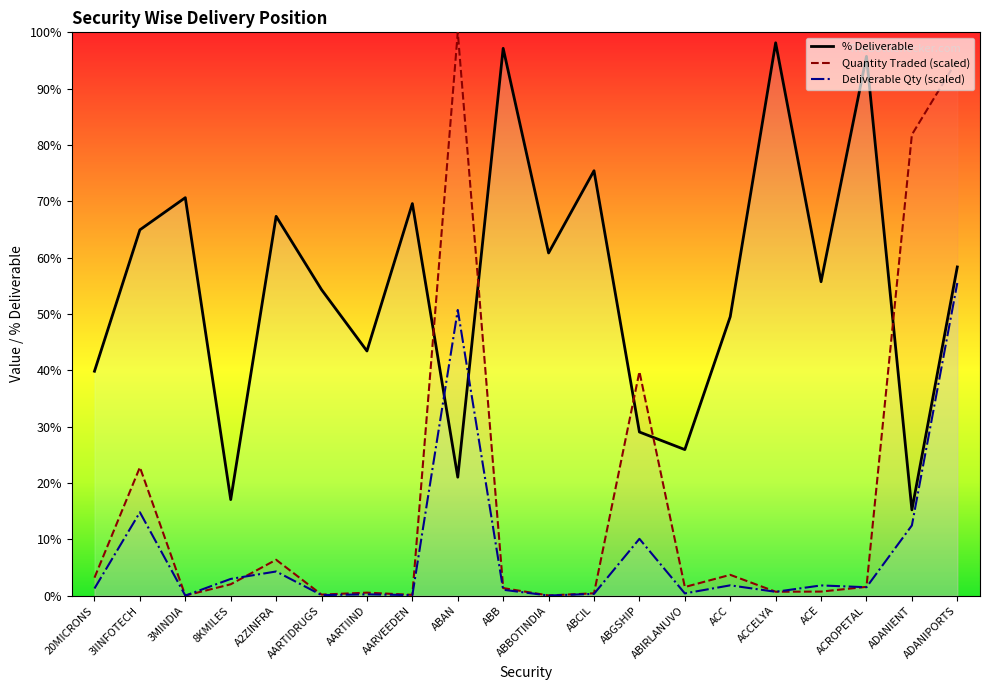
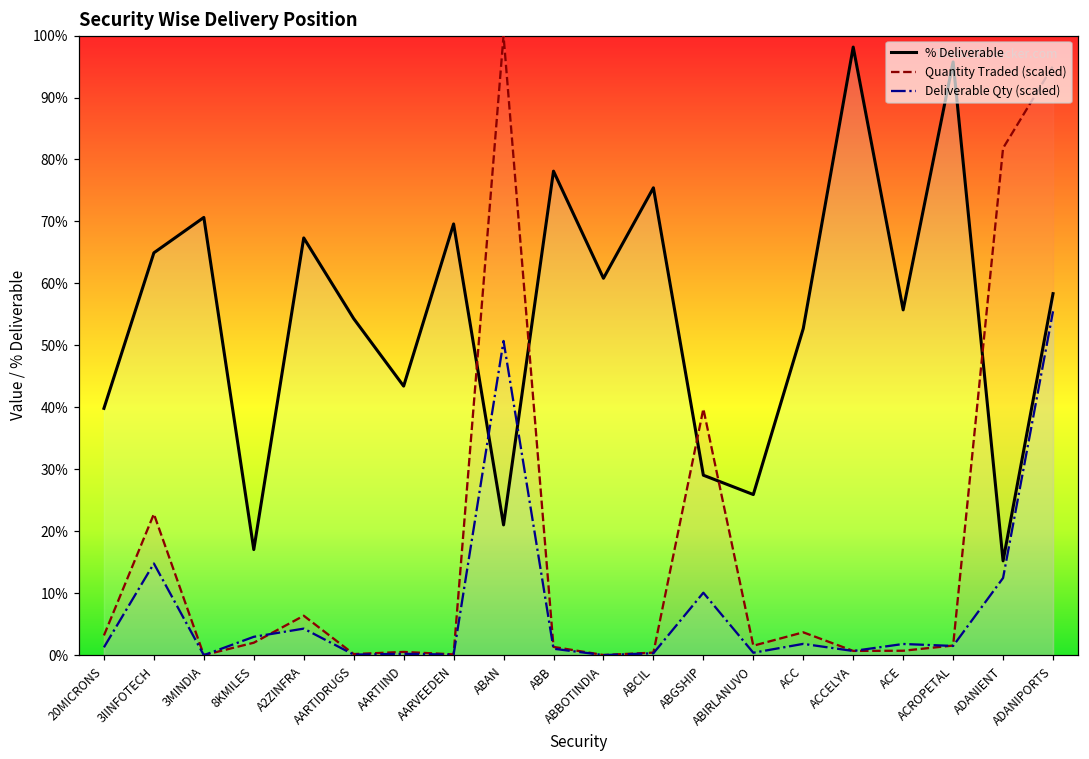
% Deliverable, ABB: 97% -> 78%
% Deliverable, ACC: 50% -> 53%
